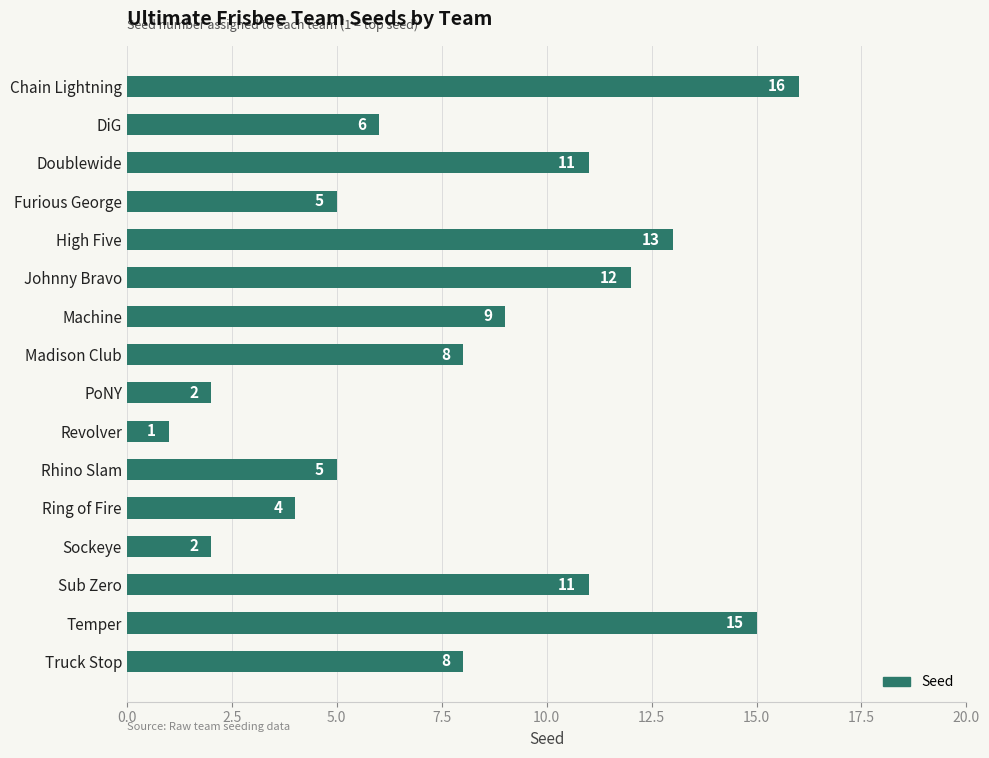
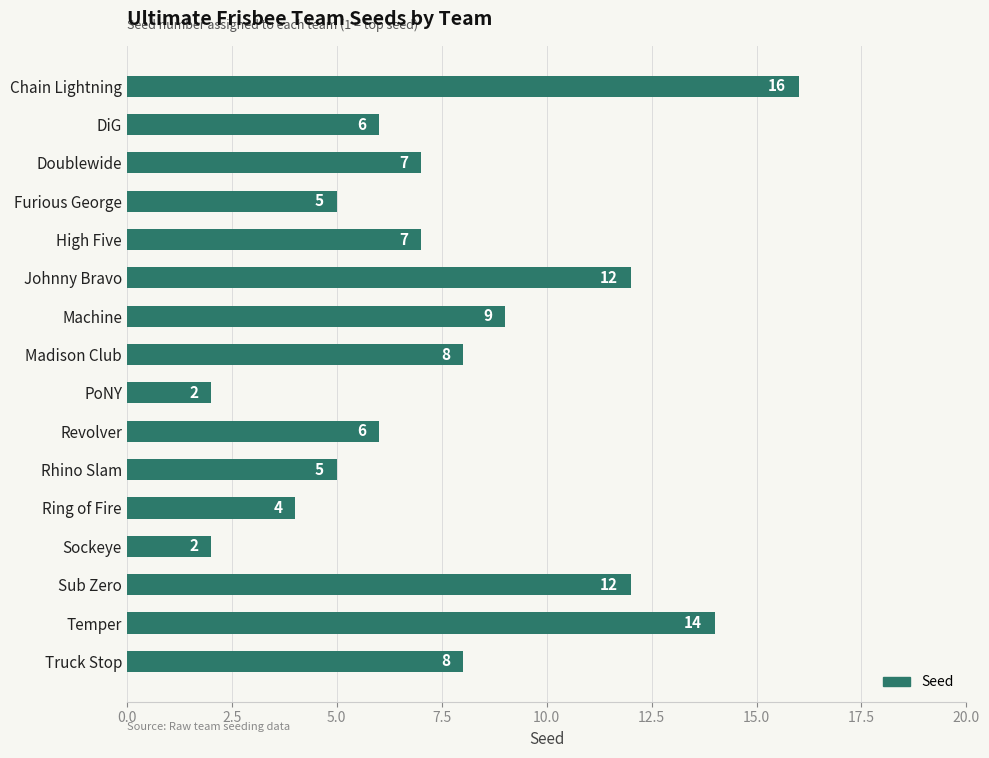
Doublewide: 11 -> 7
High Five: 13 -> 7
Revolver: 1 -> 6
Sub Zero: 11 -> 12
Temper: 15 -> 14
